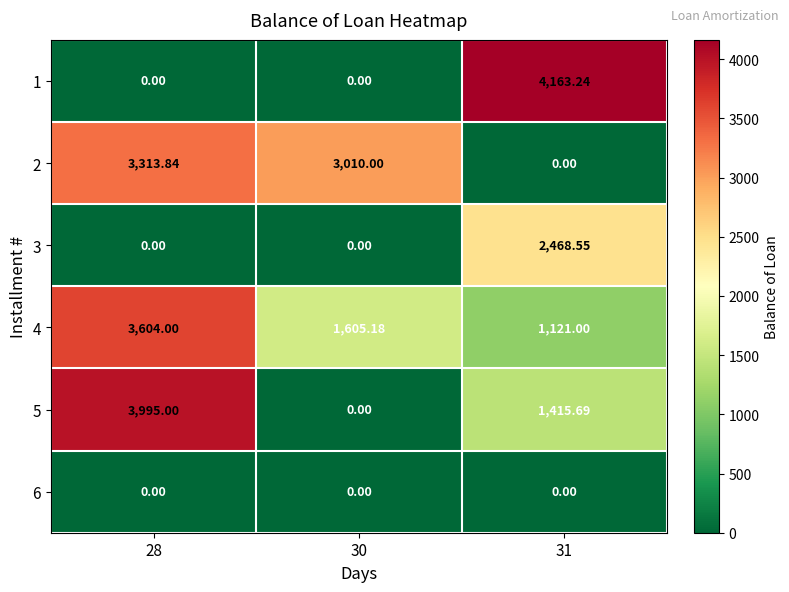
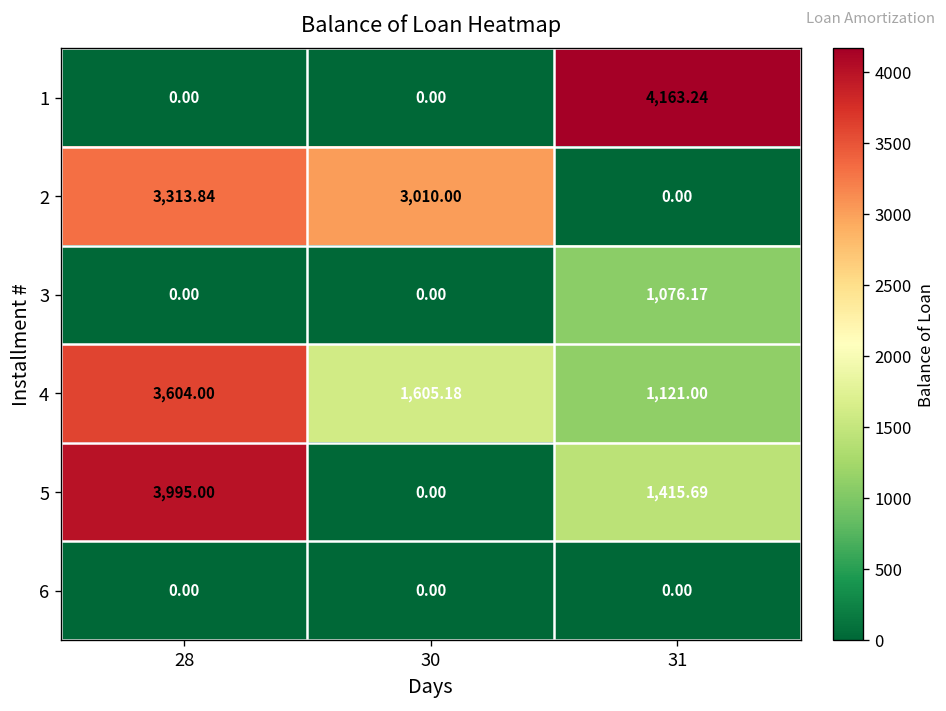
3, 31: 2,468.55 -> 1,076.17
